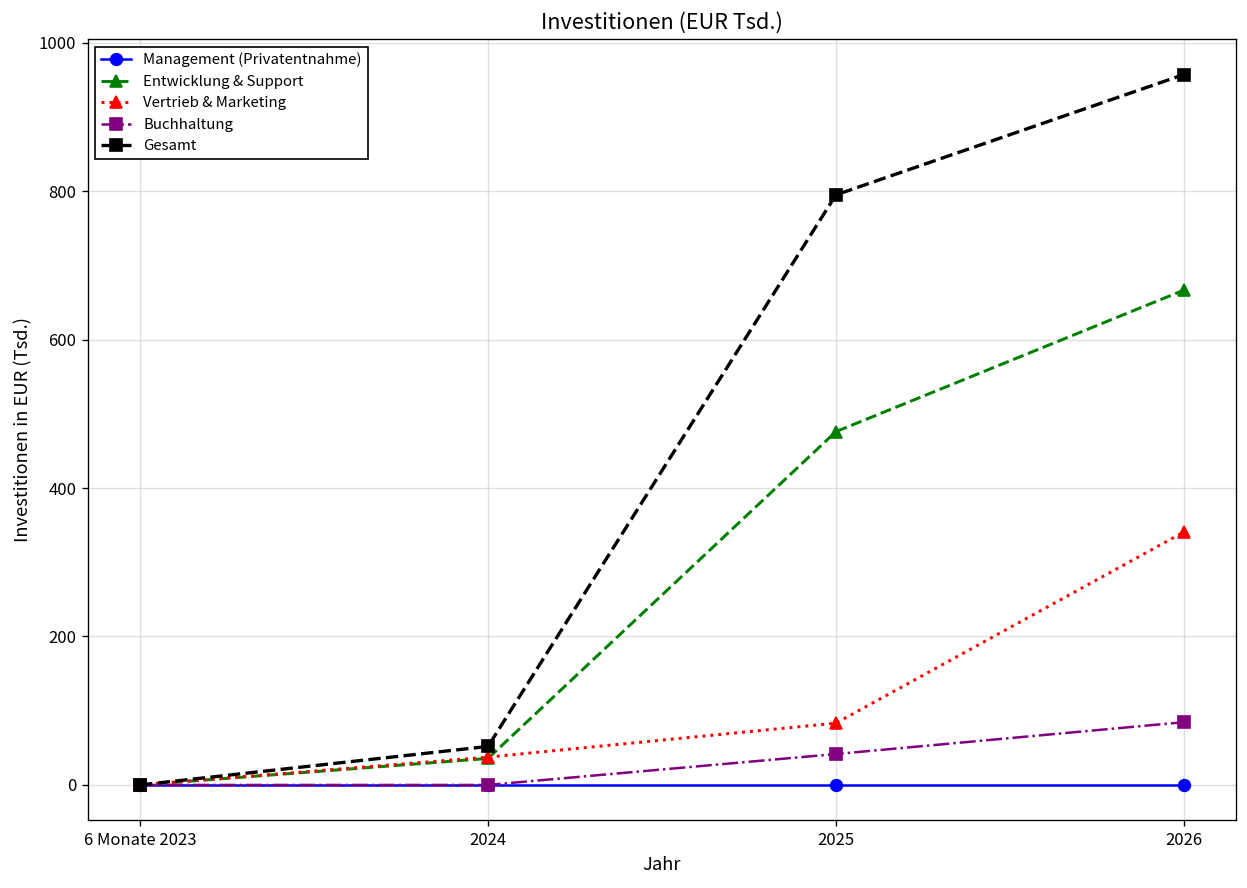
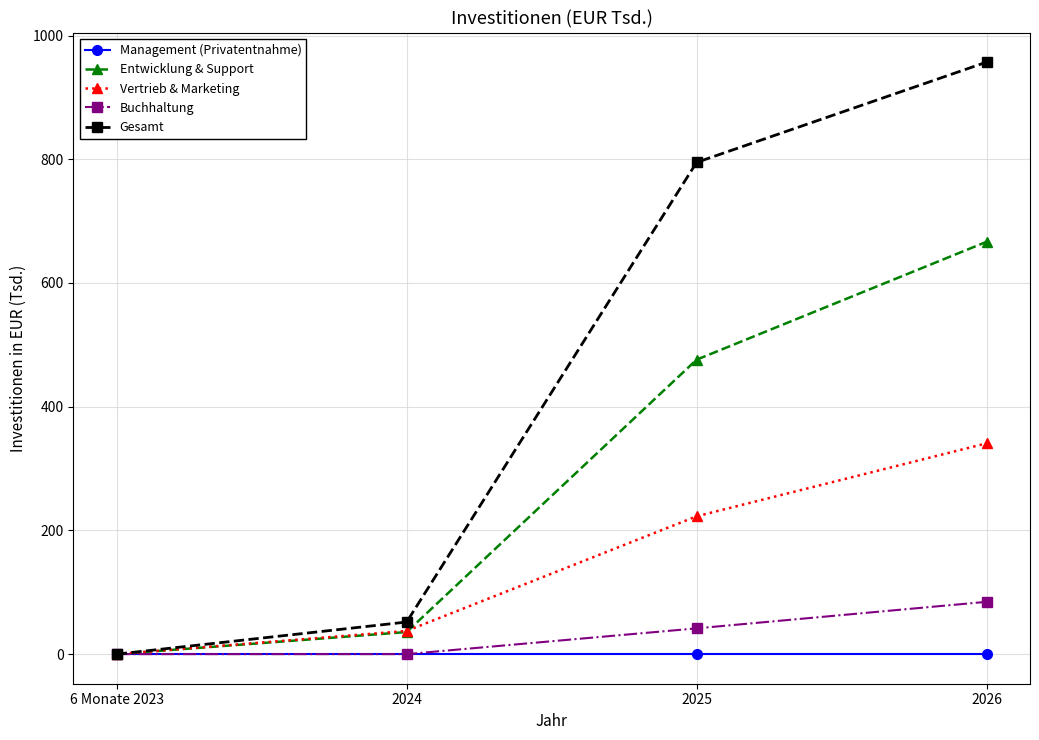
Vertrieb & Marketing, 2025: 80 -> 220
